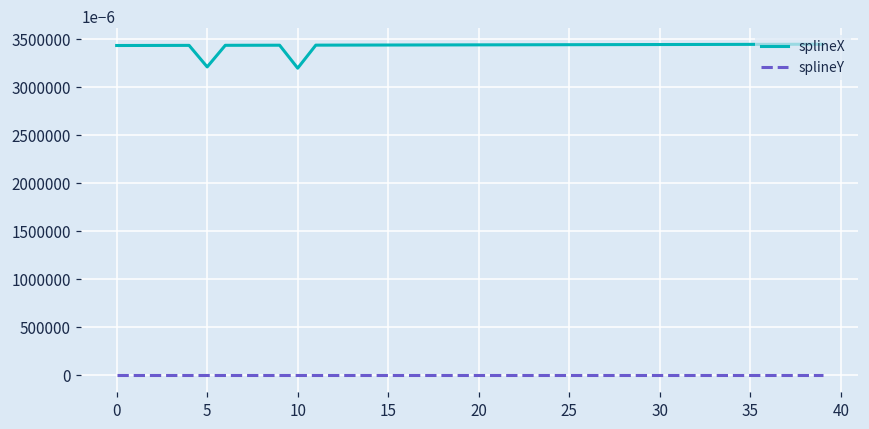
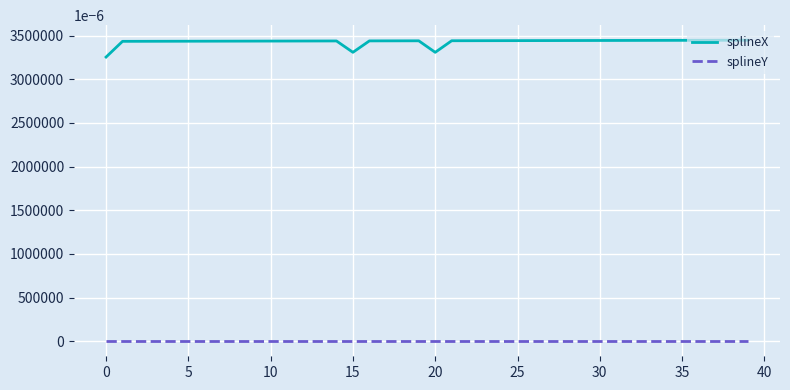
splineX, 0: 3.4 -> 3.3
splineX, 5: 3.2 -> 3.4
splineX, 10: 3.2 -> 3.4
splineX, 15: 3.4 -> 3.3
splineX, 20: 3.4 -> 3.3
